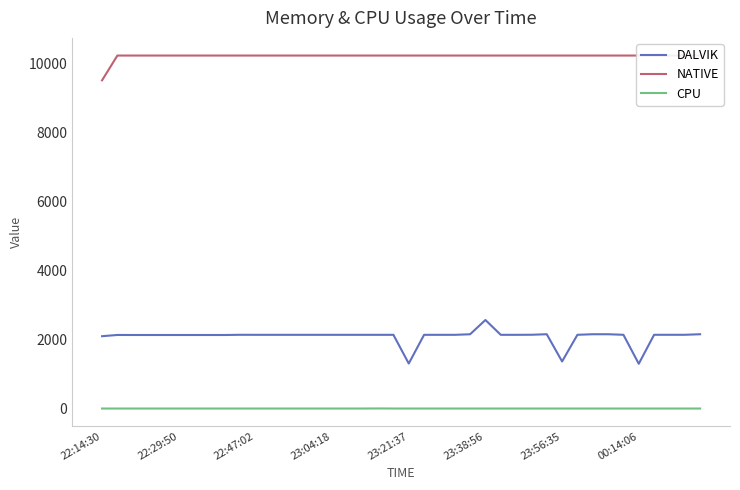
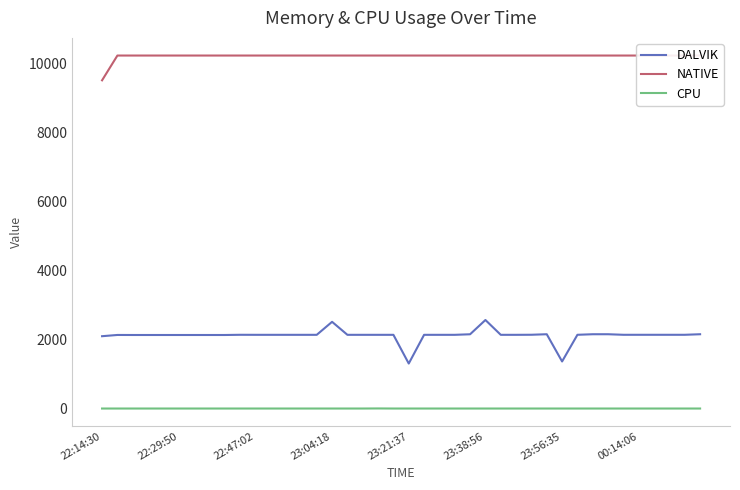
DALVIK, 23:04:18: 2100 -> 2500
DALVIK, 00:14:06: 1300 -> 2100
